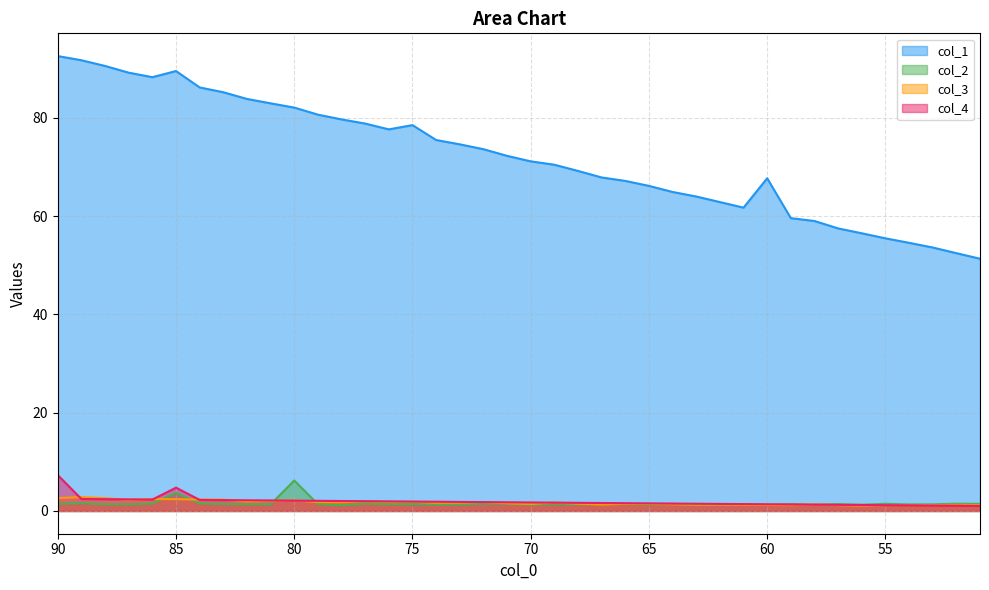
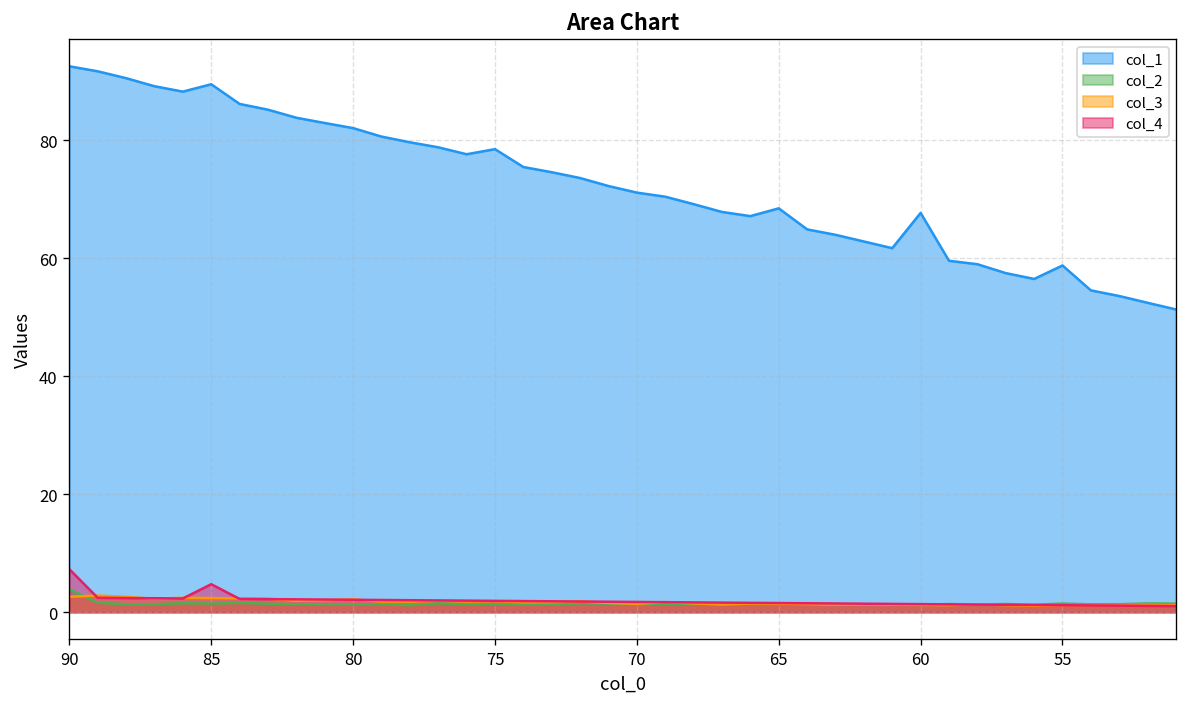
col_2, 90: 1 -> 4
col_2, 85: 4 -> 1
col_2, 80: 6 -> 1
col_1, 65: 66 -> 68
col_1, 55: 55 -> 59
